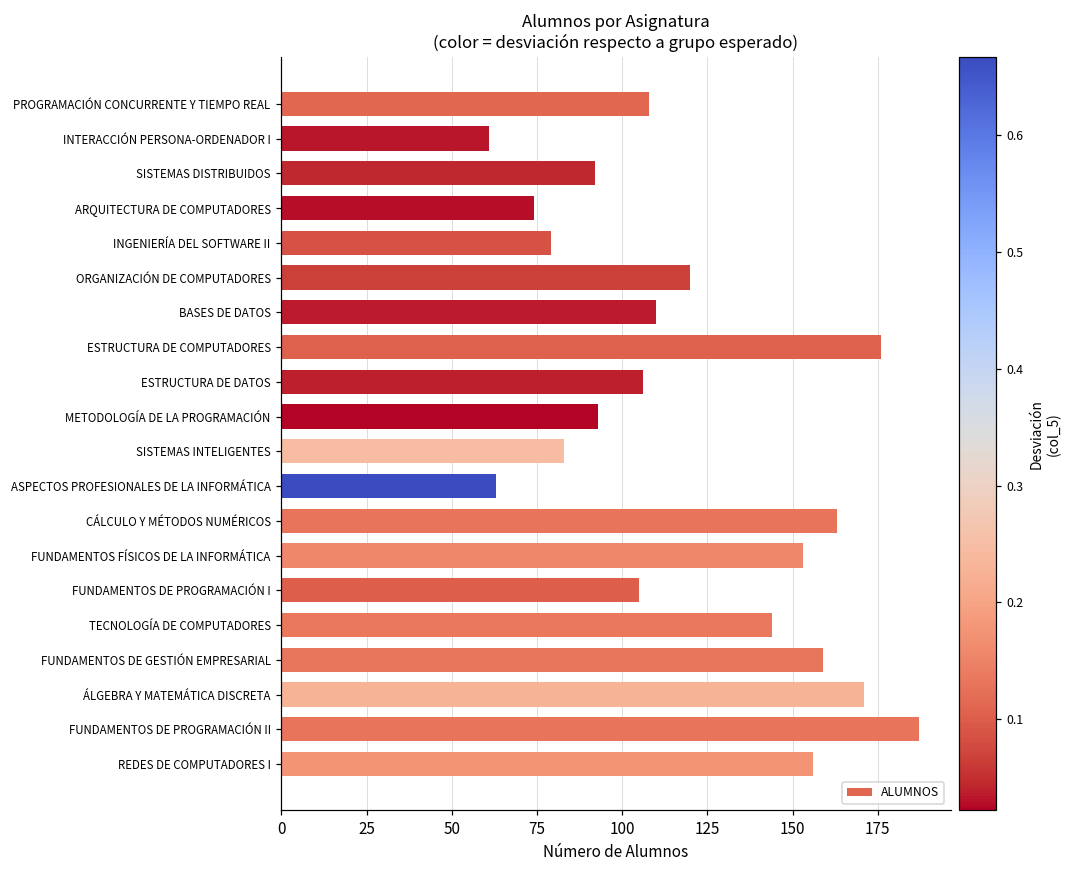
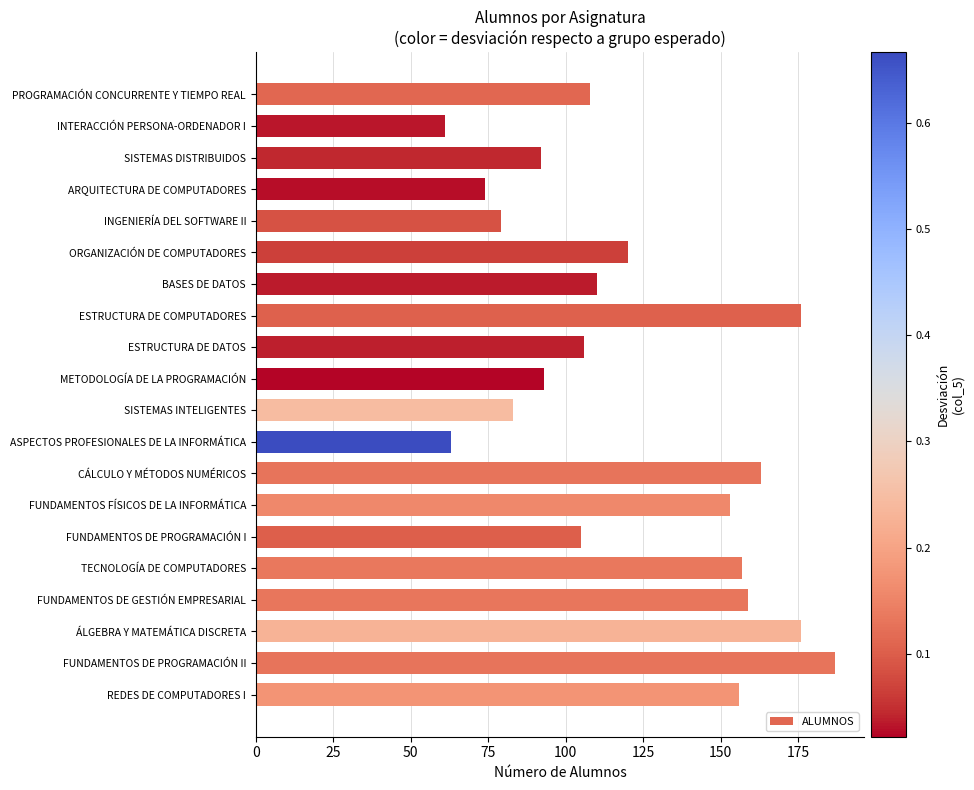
TECNOLOGÍA DE COMPUTADORES: 144 -> 157
ÁLGEBRA Y MATEMÁTICA DISCRETA: 171 -> 176
